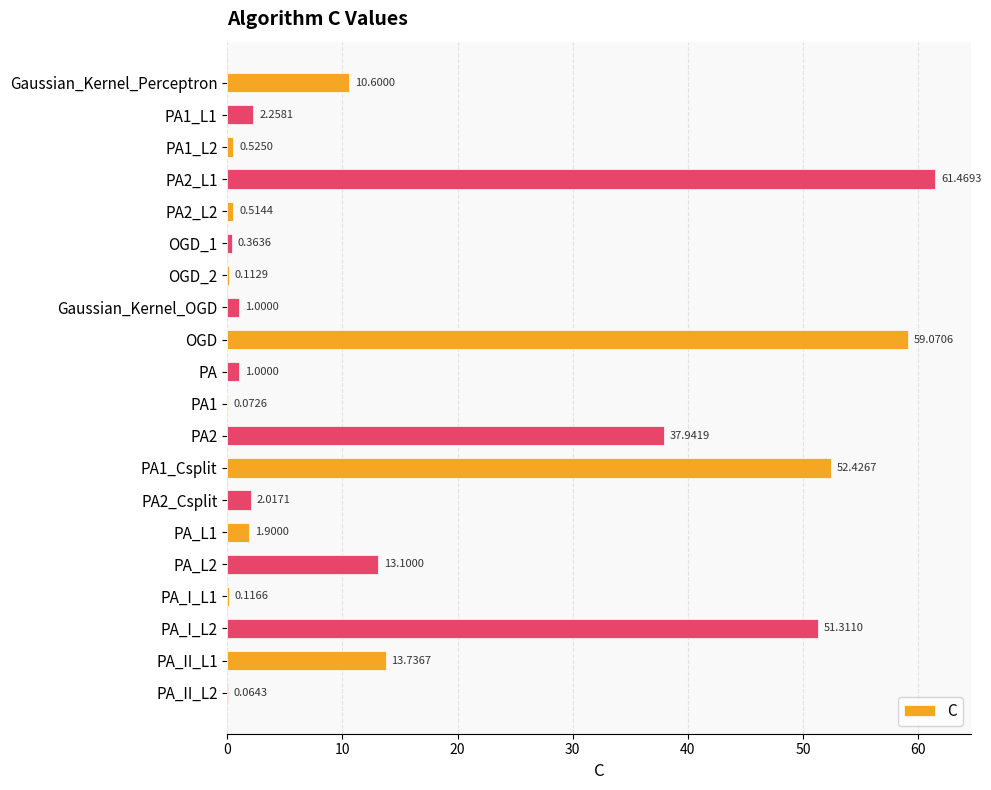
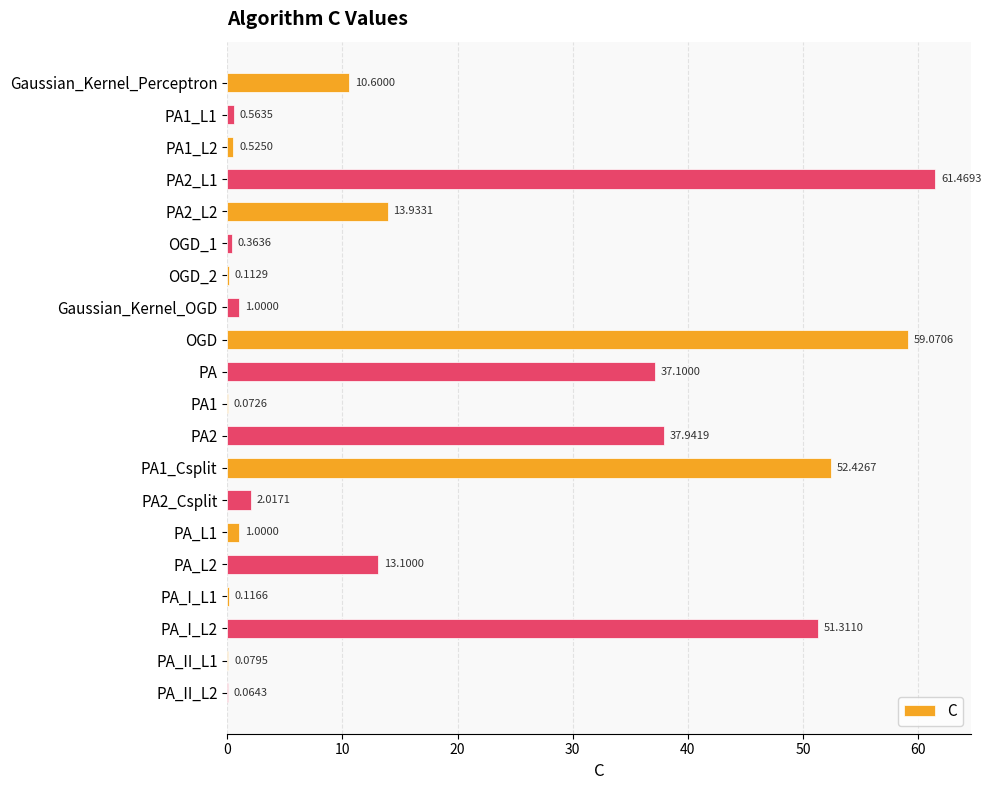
PA1_L1: 2.2581 -> 0.5635
PA2_L2: 0.5144 -> 13.9331
PA: 1.0000 -> 37.1000
PA_L1: 1.9000 -> 1.0000
PA_II_L1: 13.7367 -> 0.0795
